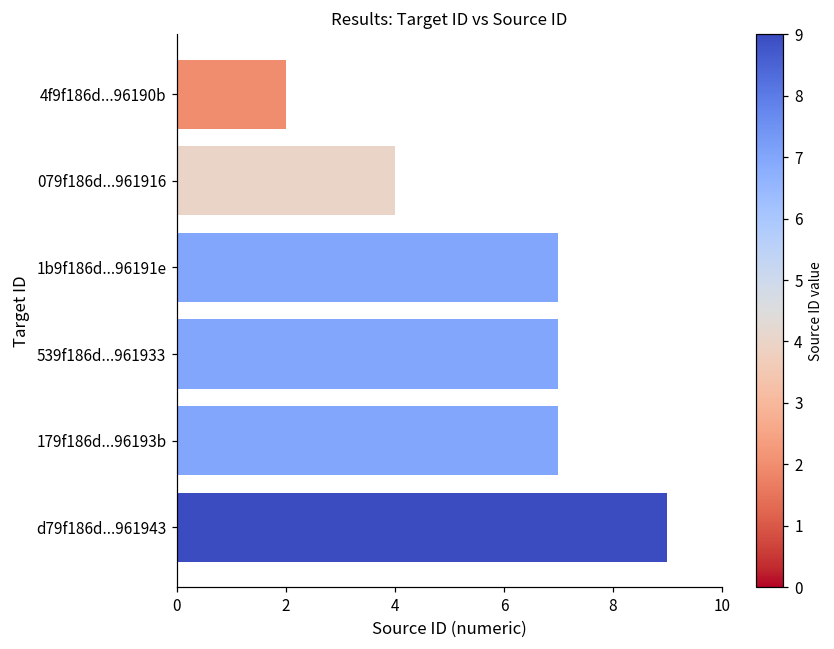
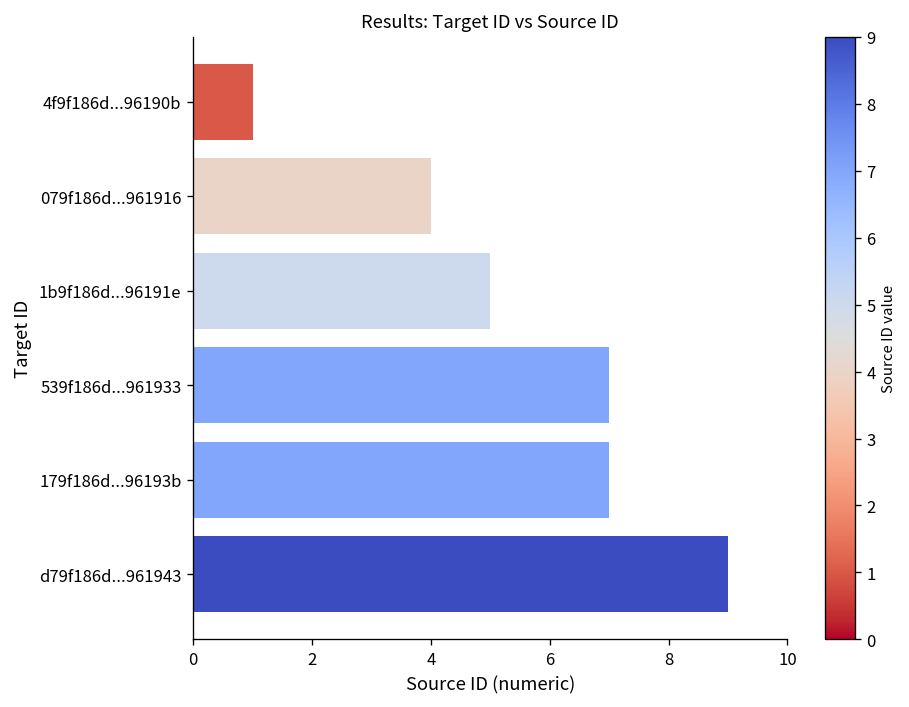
4f9f186d...96190b: 2 -> 1
1b9f186d...96191e: 7 -> 5
